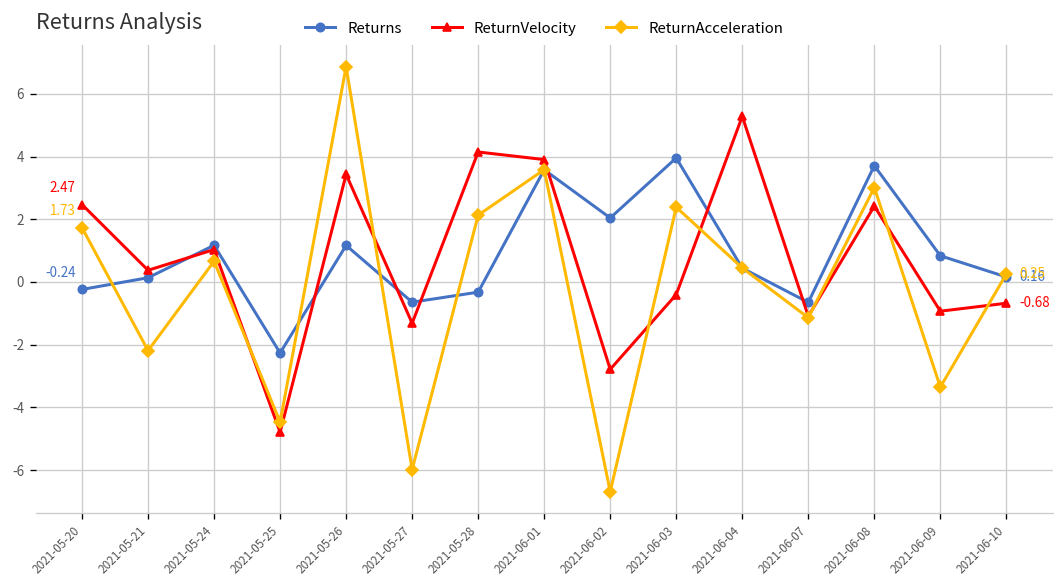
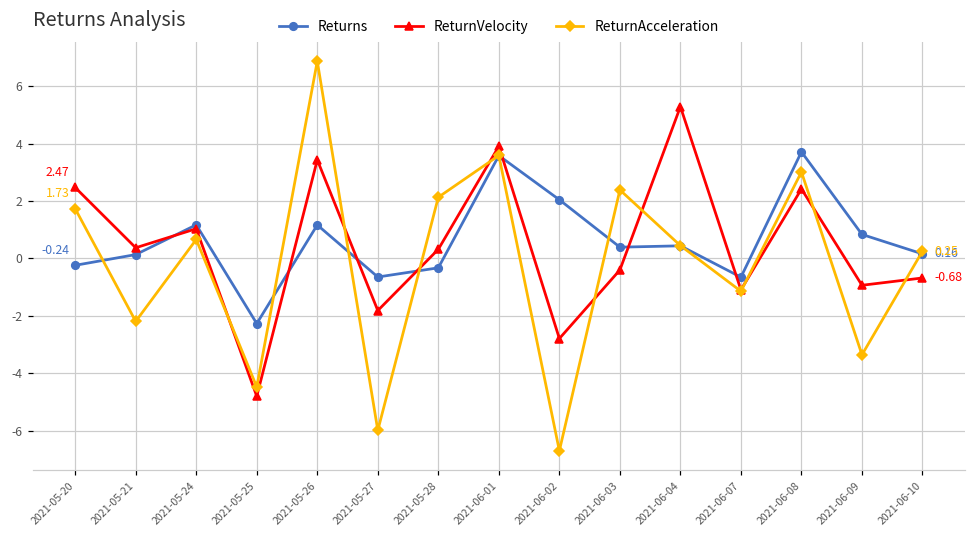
ReturnVelocity, 2021-05-27: -1.3 -> -1.8
ReturnVelocity, 2021-05-28: 4.1 -> 0.3
Returns, 2021-06-03: 4.0 -> 0.4
